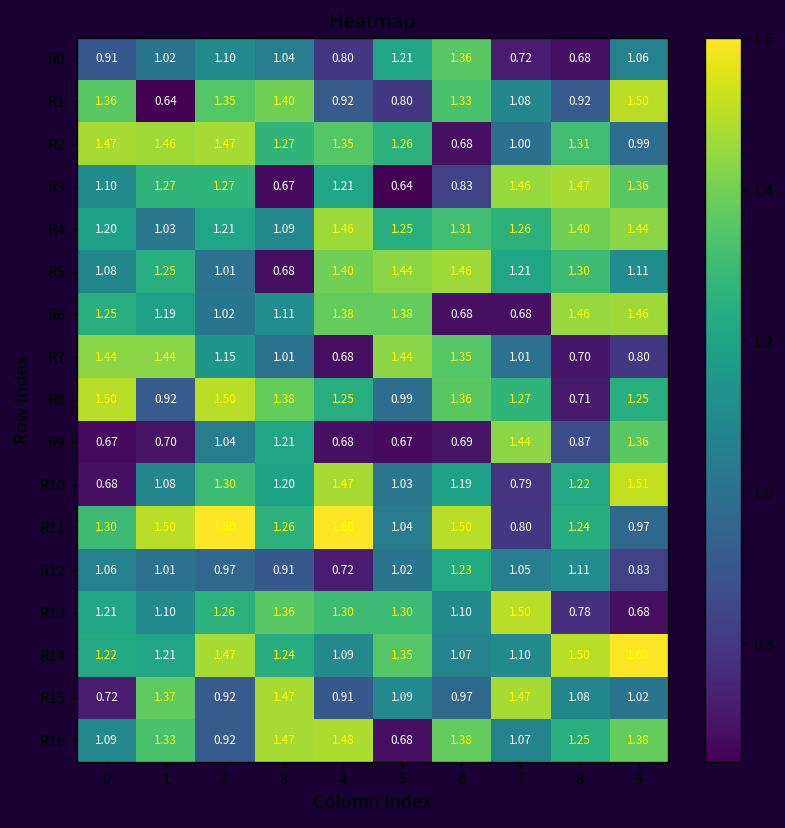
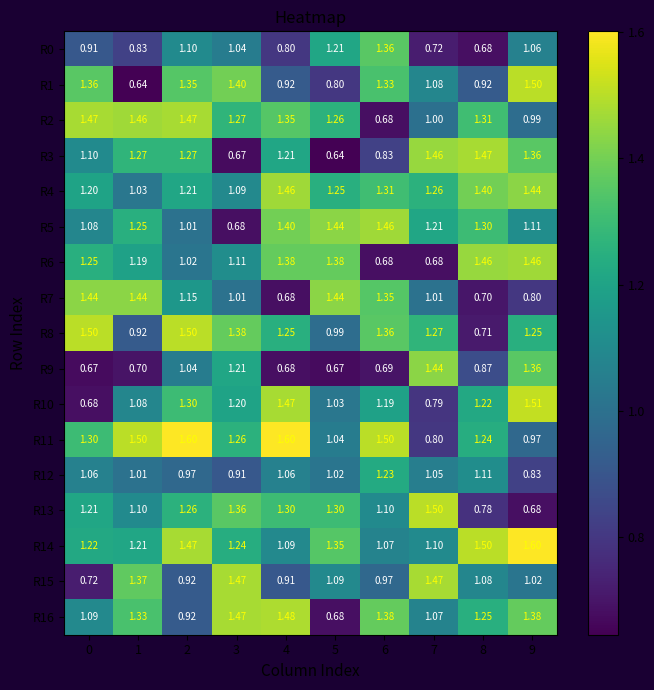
R0, 1: 1.02 -> 0.83
R12, 4: 0.72 -> 1.06
